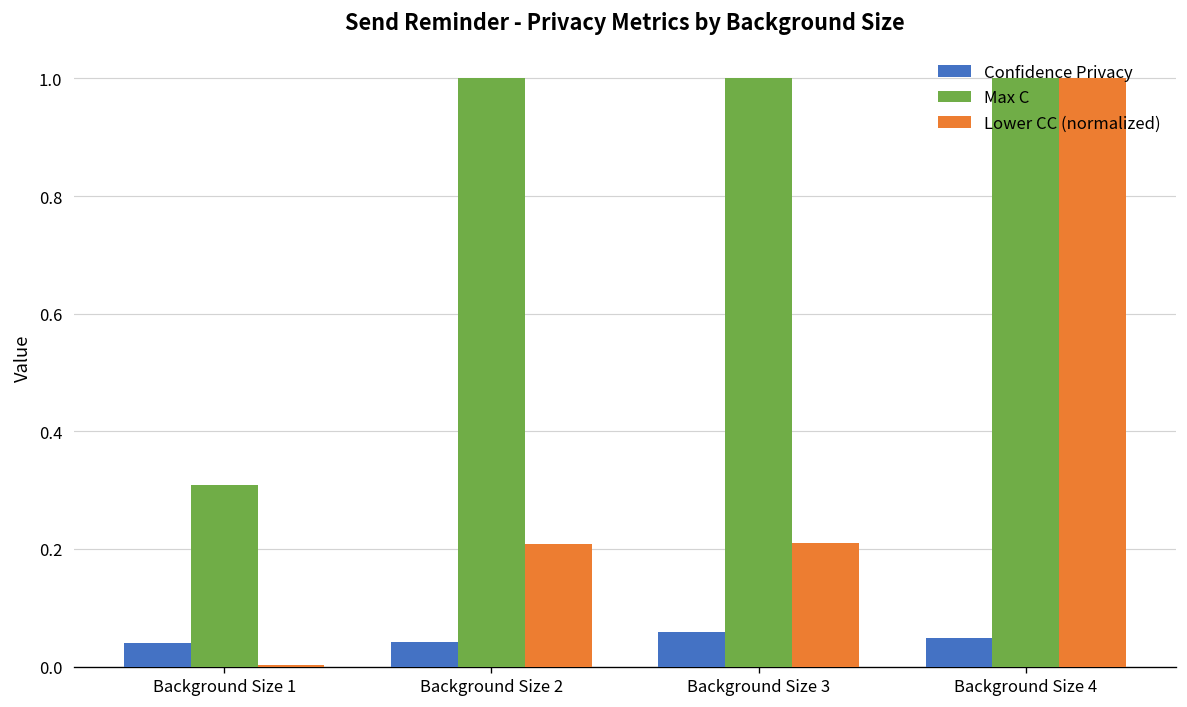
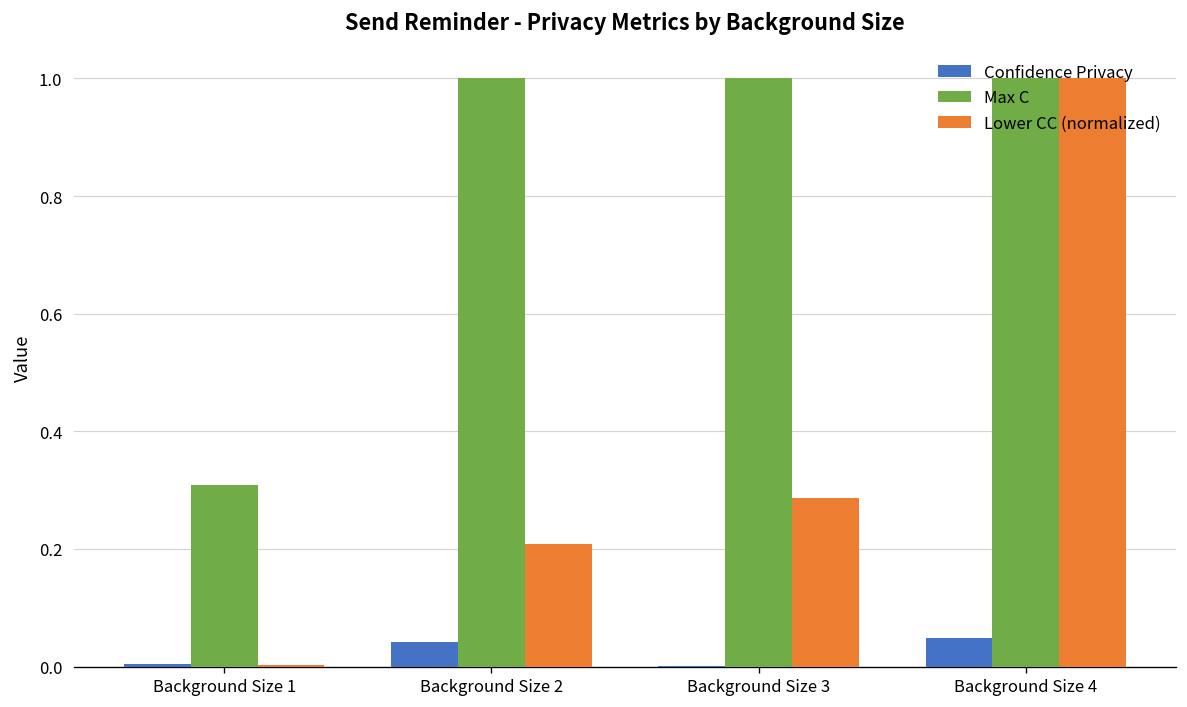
Confidence Privacy, Background Size 1: 0.04 -> 0.00
Confidence Privacy, Background Size 3: 0.06 -> 0.00
Lower CC (normalized), Background Size 3: 0.21 -> 0.29
